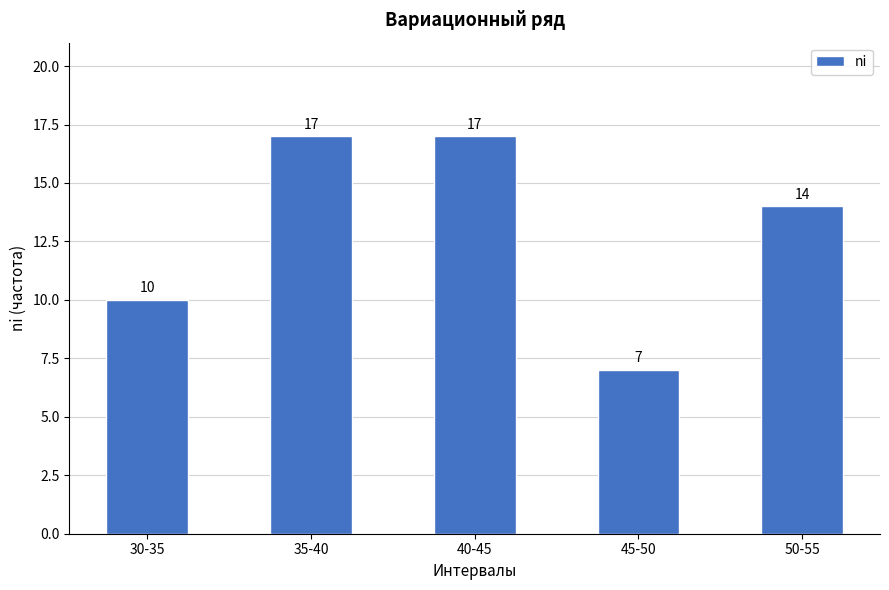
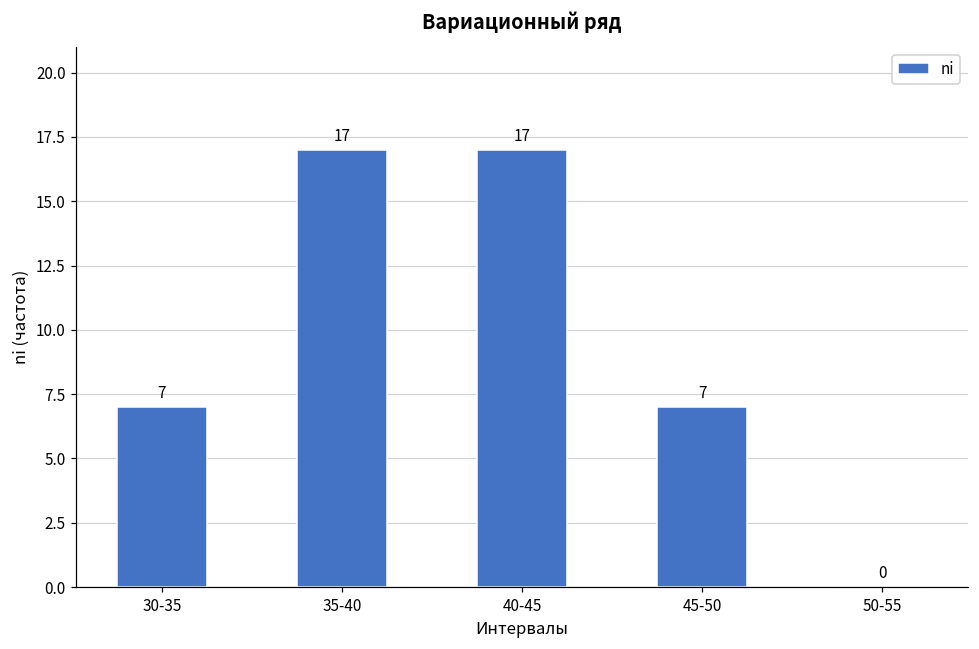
30-35: 10 -> 7
50-55: 14 -> 0
